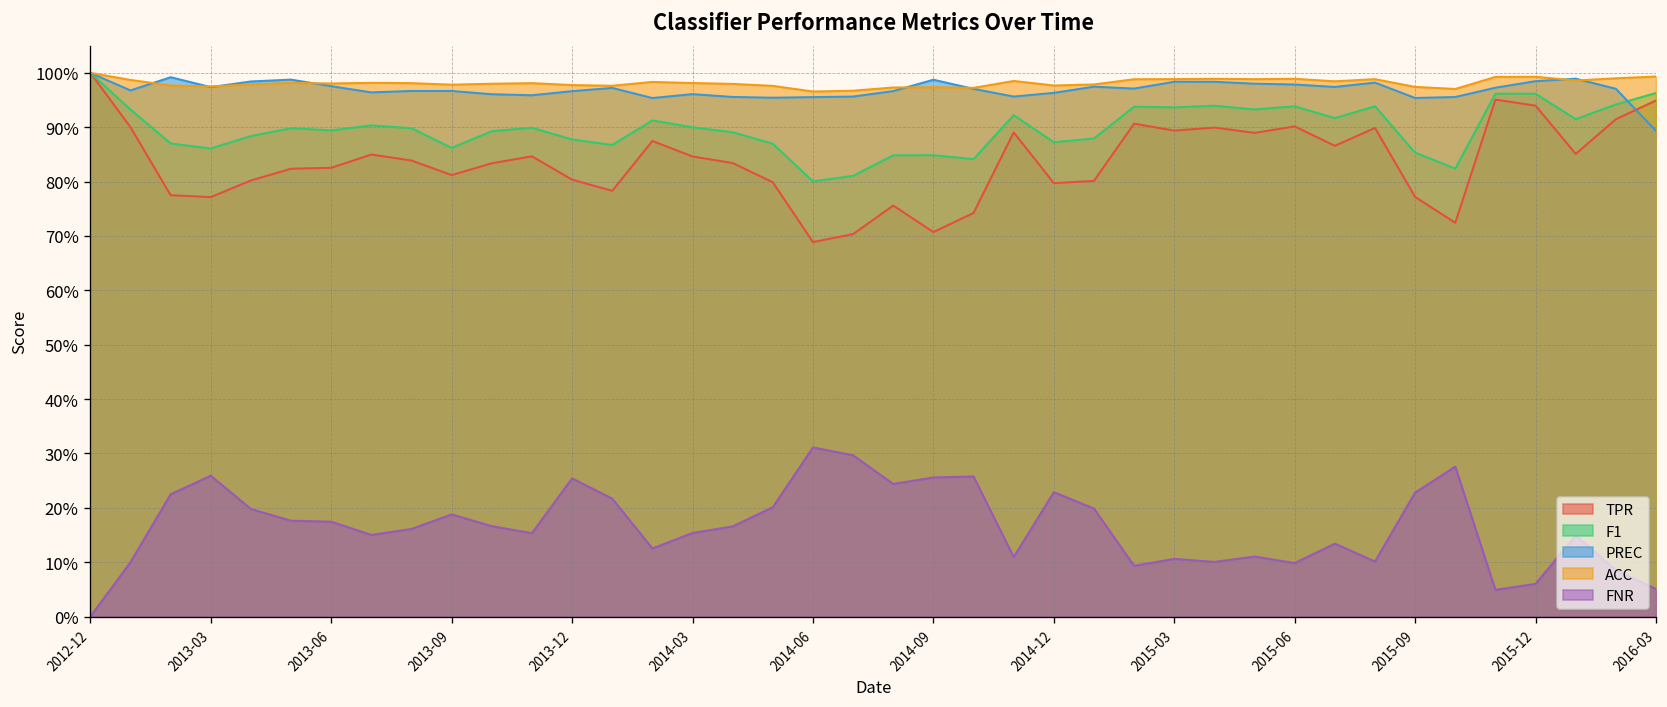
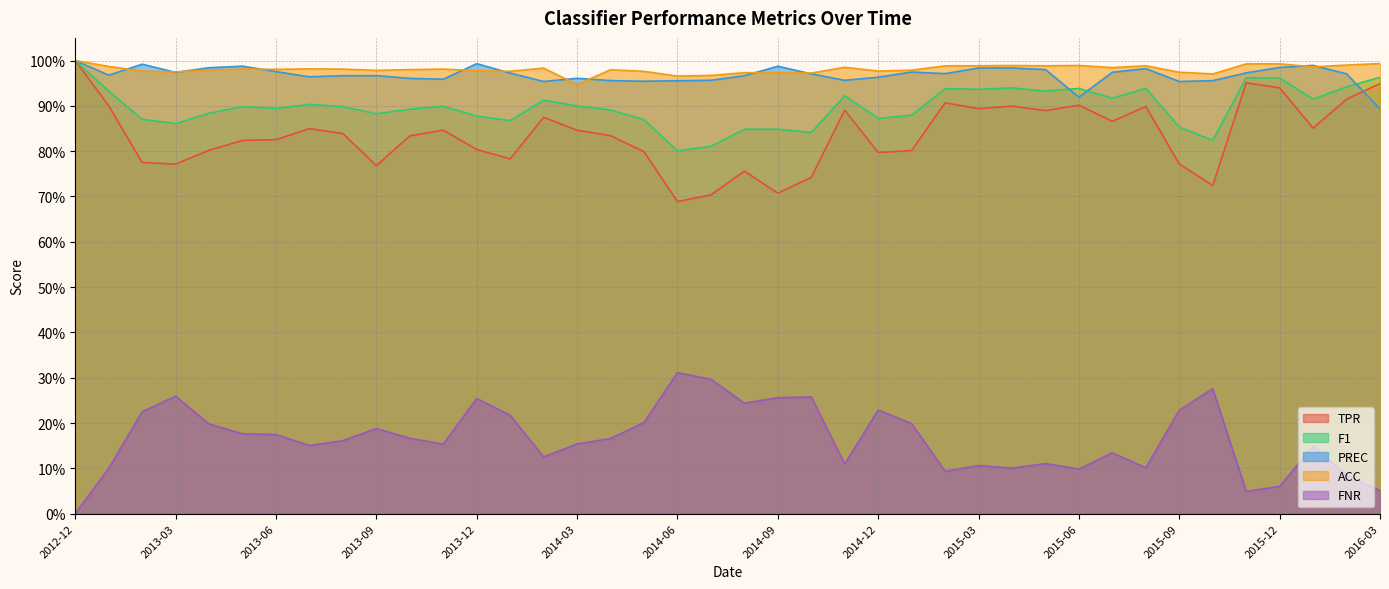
TPR, 2013-09: 81% -> 77%
F1, 2013-09: 86% -> 88%
PREC, 2013-12: 97% -> 99%
ACC, 2014-03: 98% -> 95%
PREC, 2015-06: 98% -> 92%
